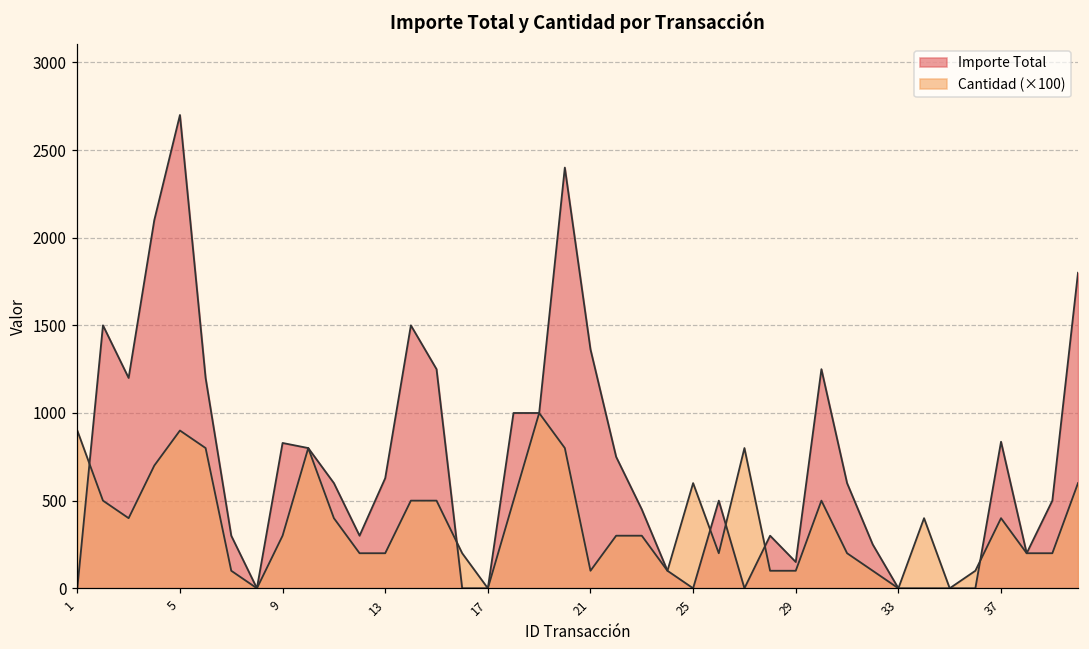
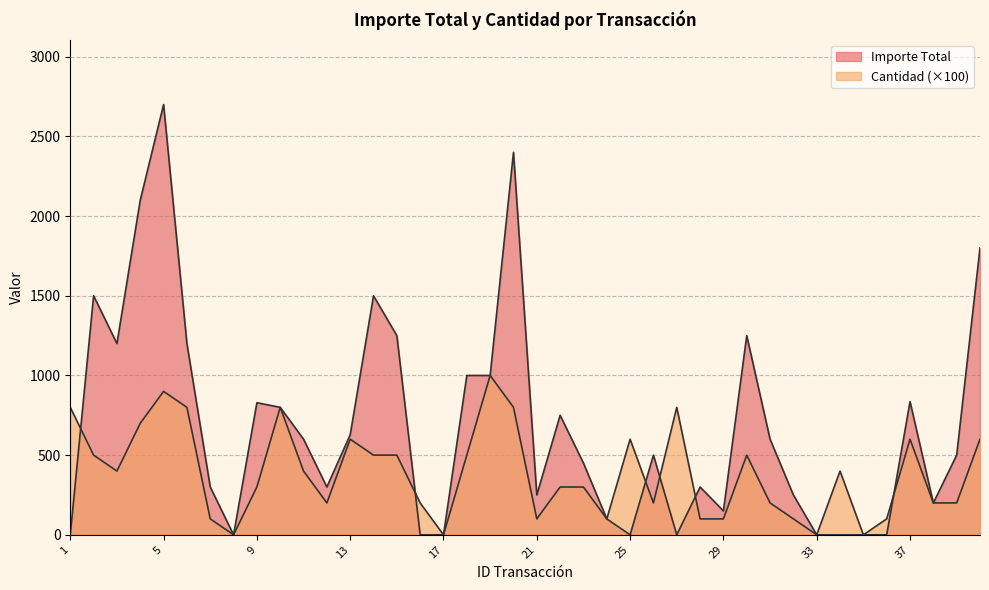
Cantidad (×100), 1: 900 -> 800
Cantidad (×100), 13: 200 -> 600
Importe Total, 21: 1360 -> 250
Cantidad (×100), 37: 400 -> 600
